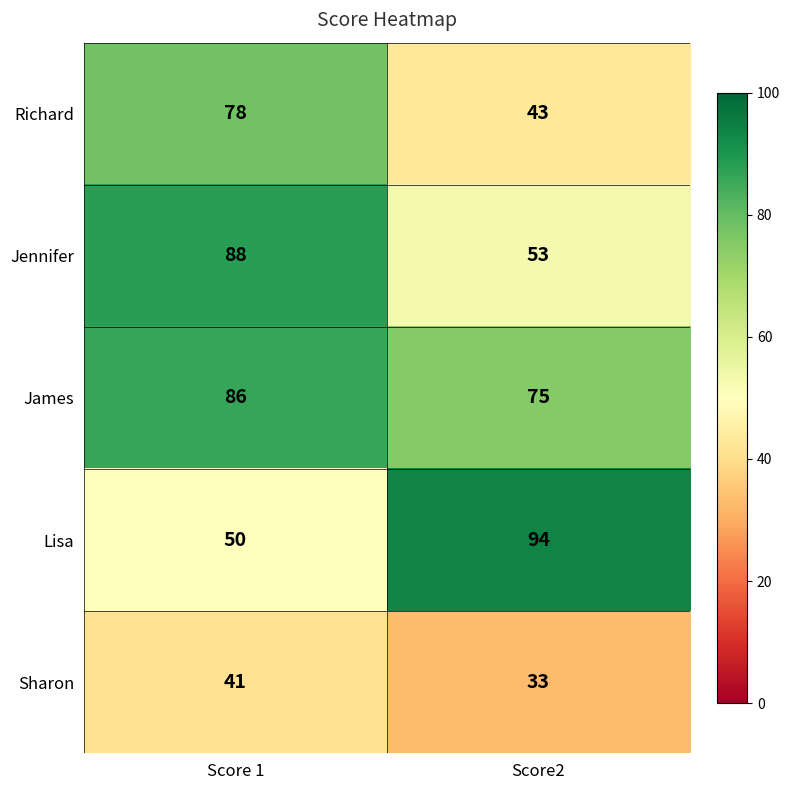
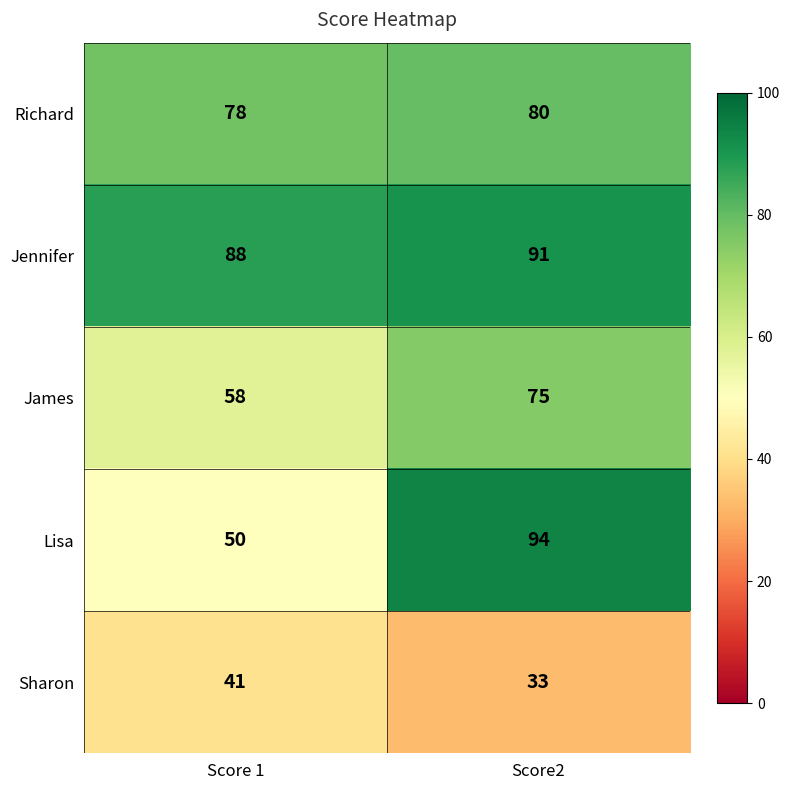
Richard, Score2: 43 -> 80
Jennifer, Score2: 53 -> 91
James, Score 1: 86 -> 58
